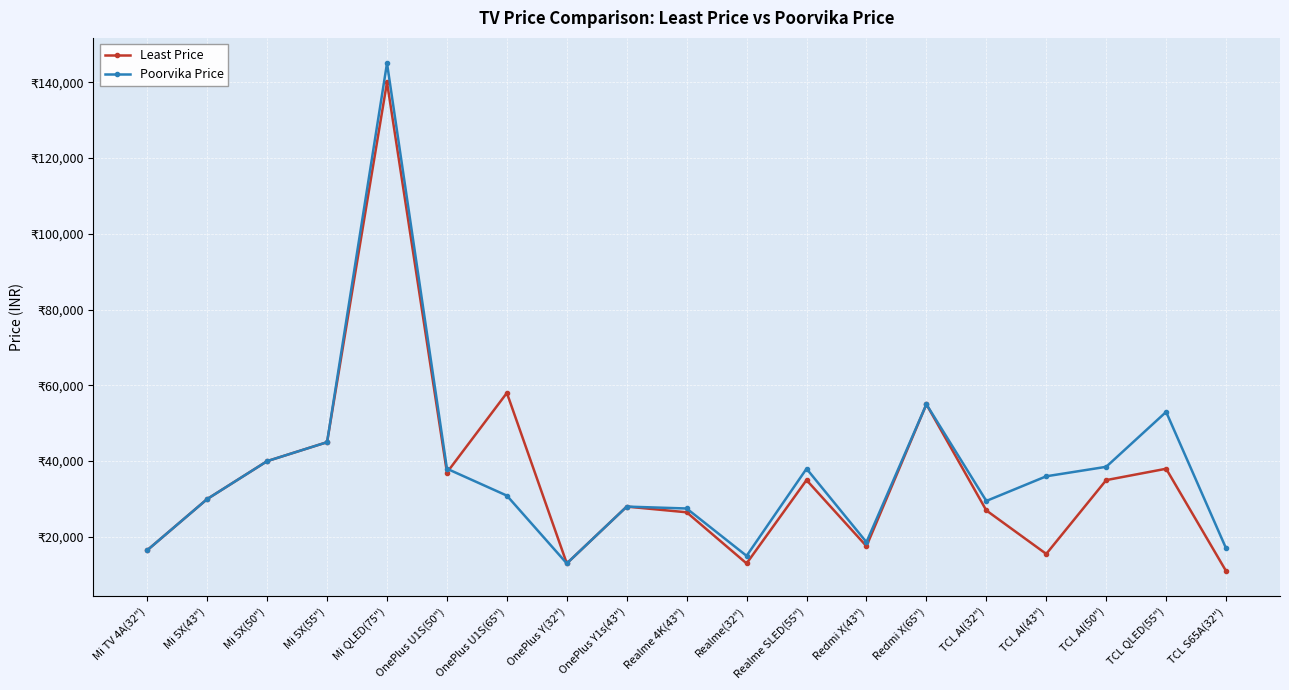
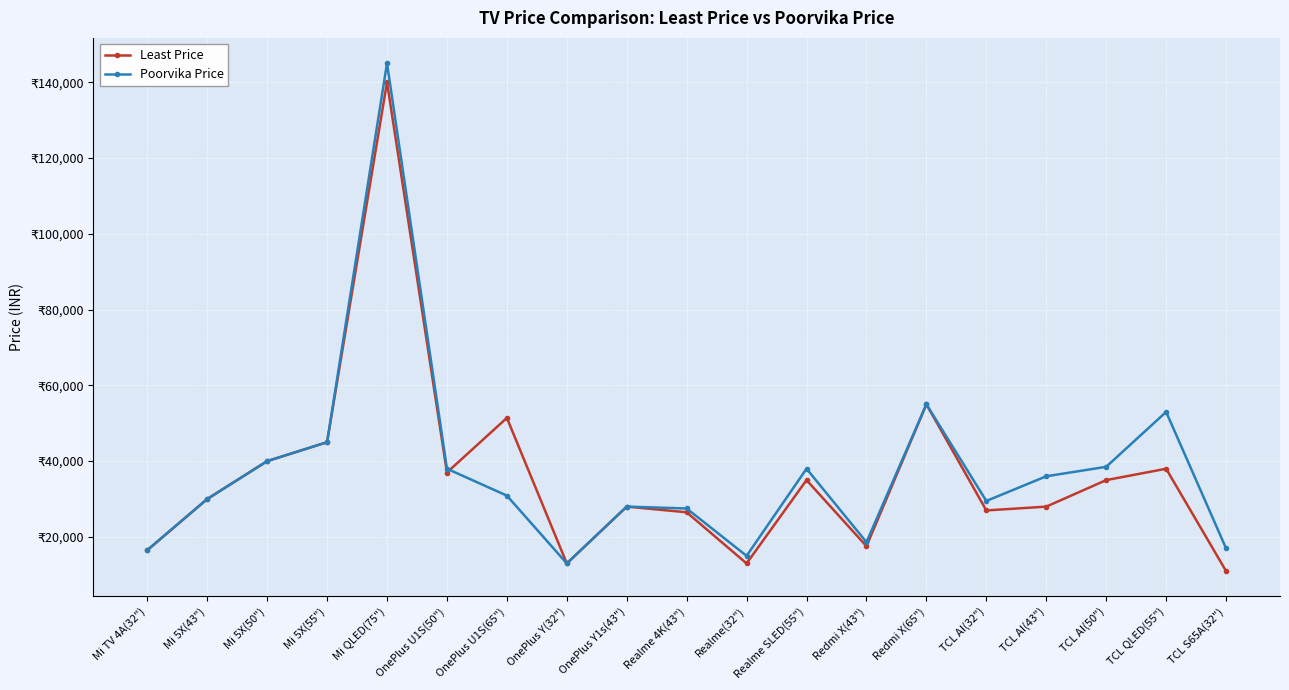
Least Price, OnePlus U1S(65"): ₹58,000 -> ₹51,000
Least Price, TCL AI(43"): ₹16,000 -> ₹28,000
